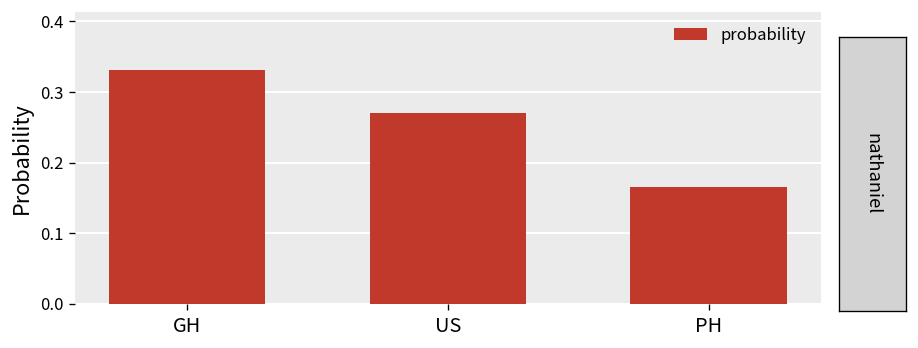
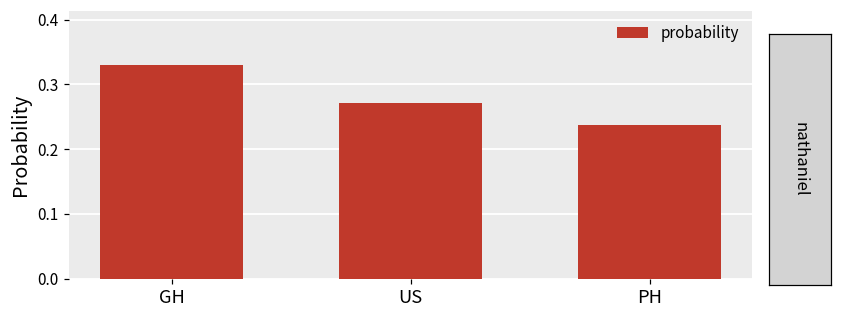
PH: 0.17 -> 0.24
